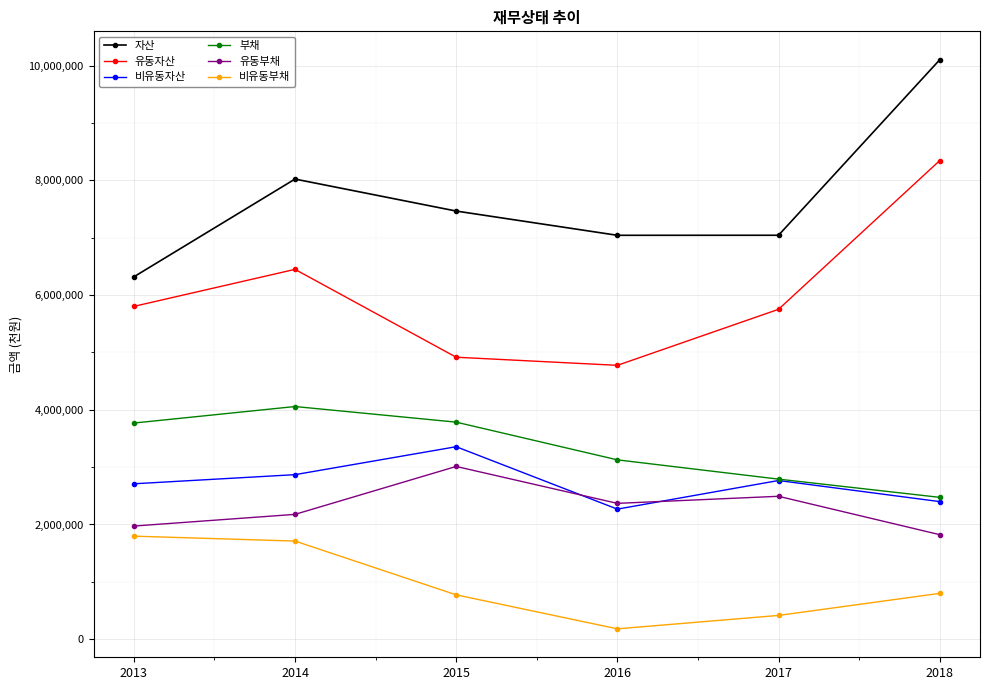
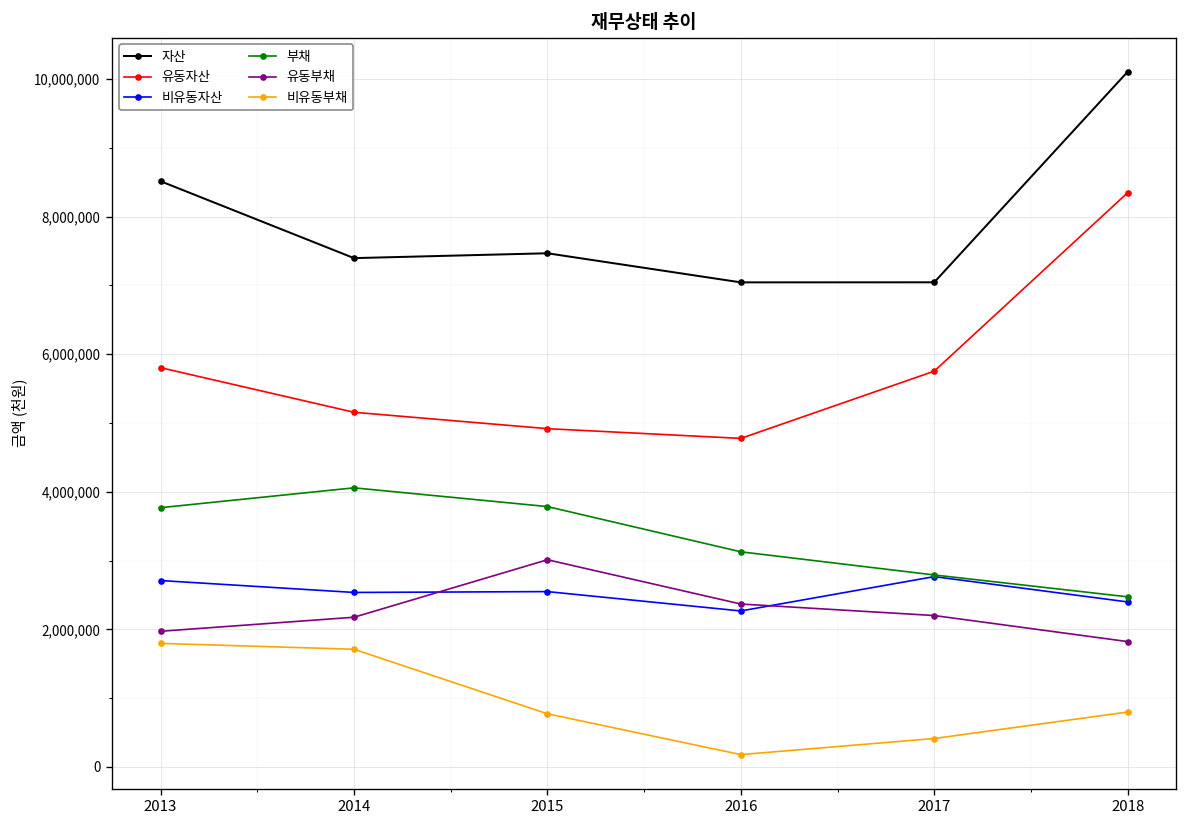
자산, 2013: 6,300,000 -> 8,500,000
자산, 2014: 8,000,000 -> 7,400,000
유동자산, 2014: 6,400,000 -> 5,200,000
비유동자산, 2014: 2,900,000 -> 2,500,000
비유동자산, 2015: 3,400,000 -> 2,500,000
유동부채, 2017: 2,500,000 -> 2,200,000
